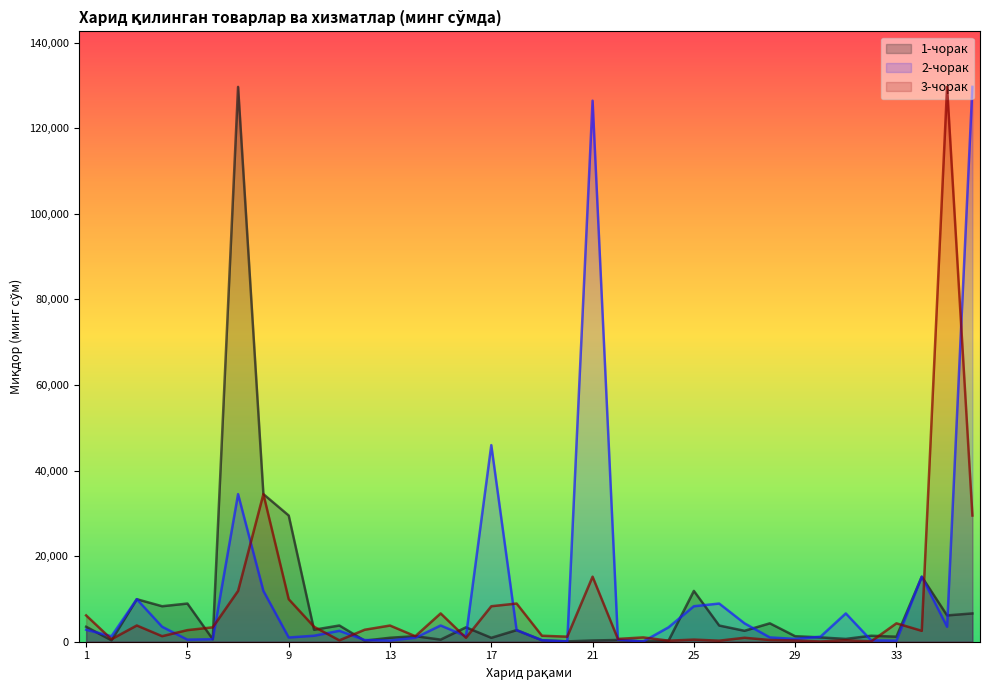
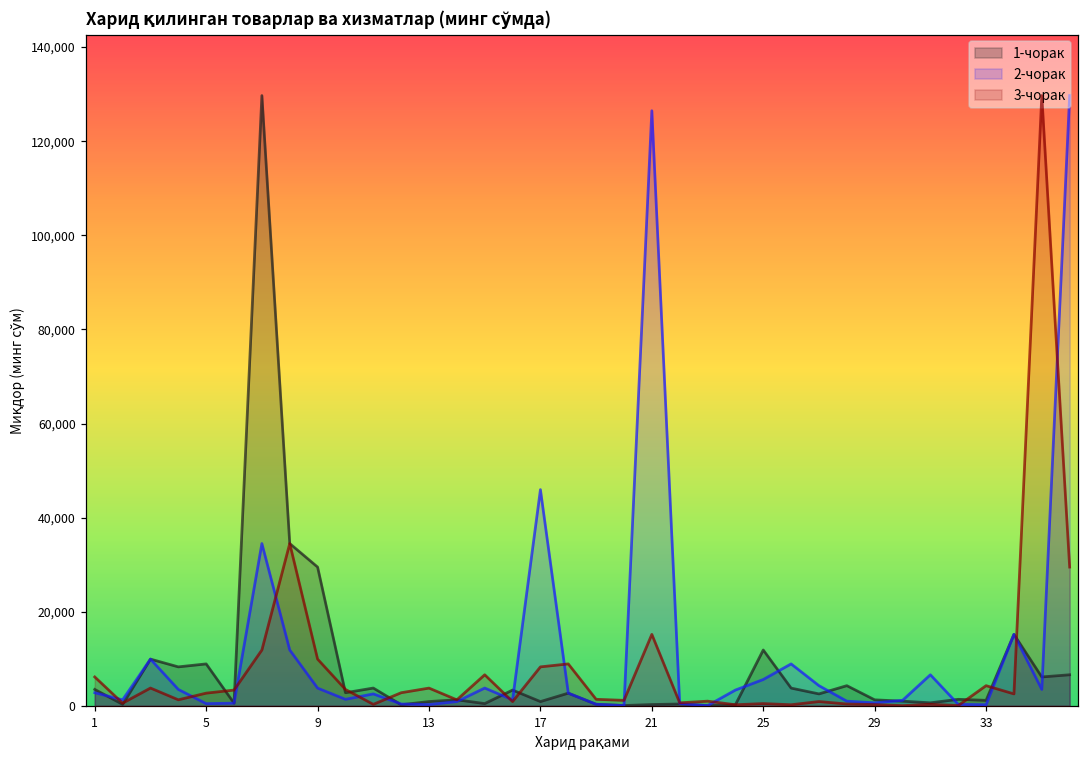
2-чорак, 9: 1,000 -> 4,000
2-чорак, 25: 8,000 -> 6,000
